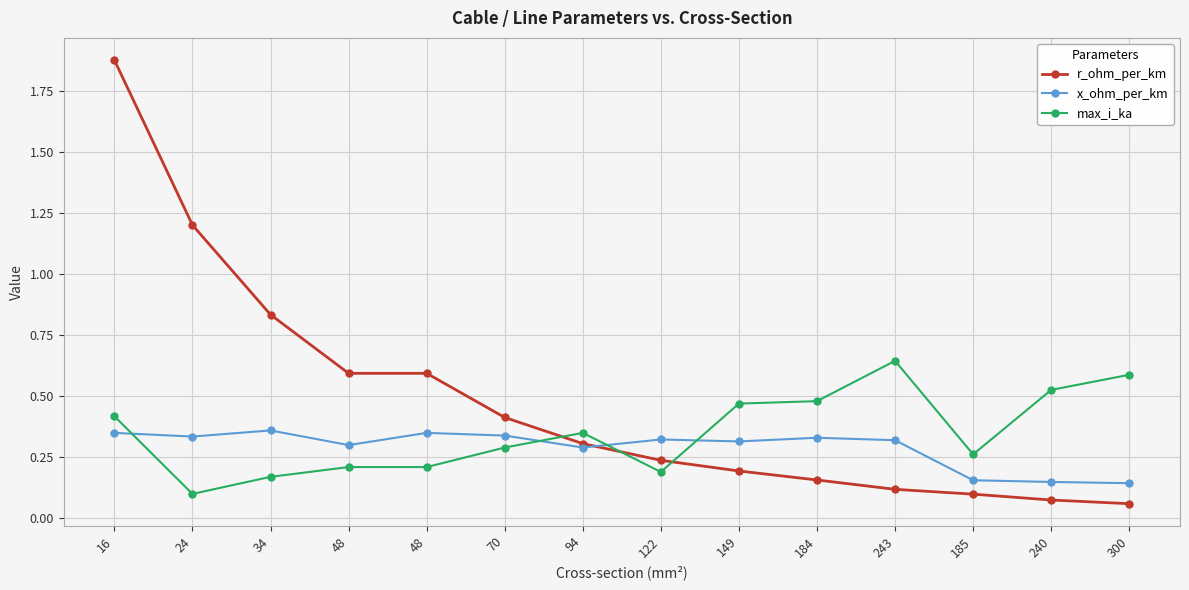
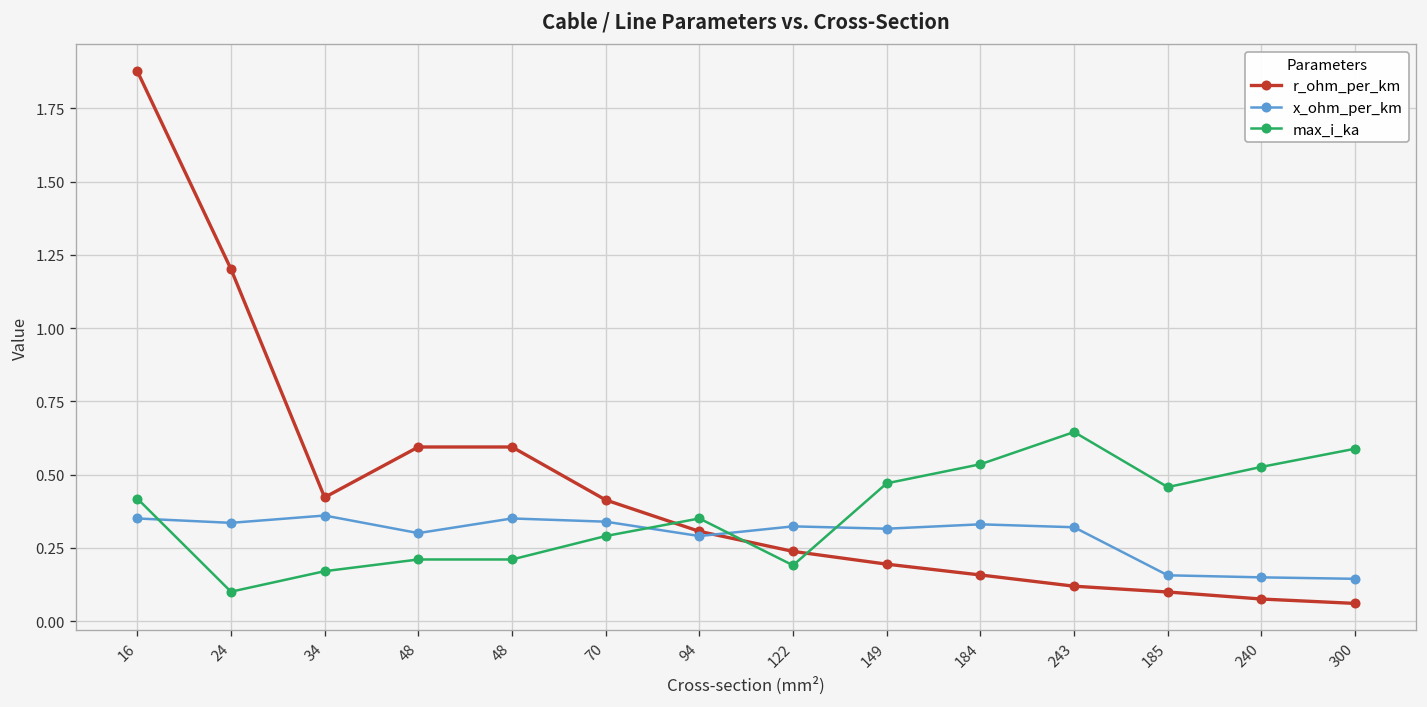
r_ohm_per_km, 34: 0.83 -> 0.42
max_i_ka, 184: 0.48 -> 0.54
max_i_ka, 185: 0.26 -> 0.46
